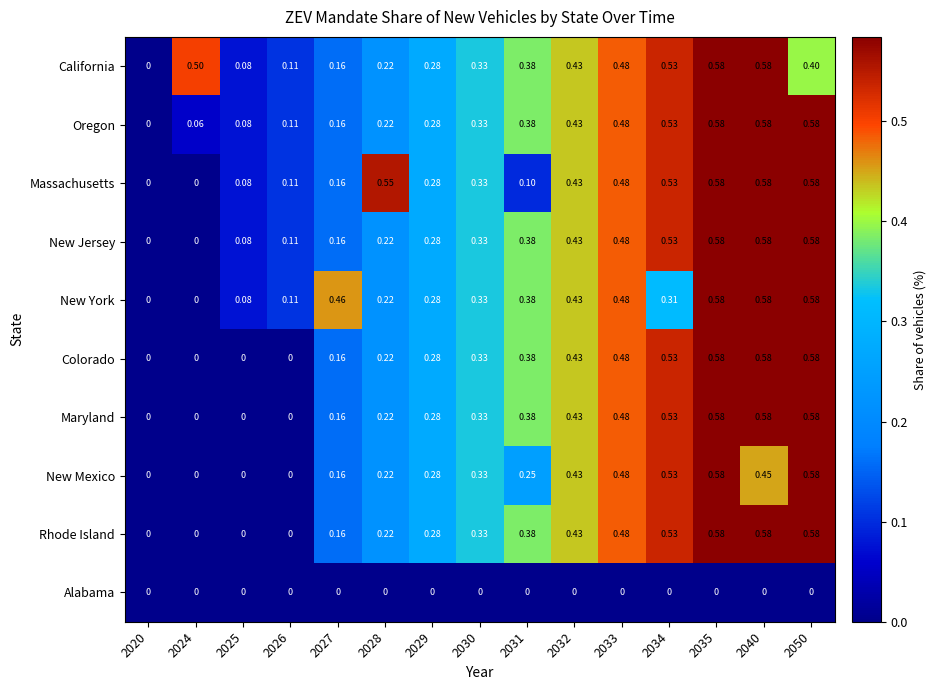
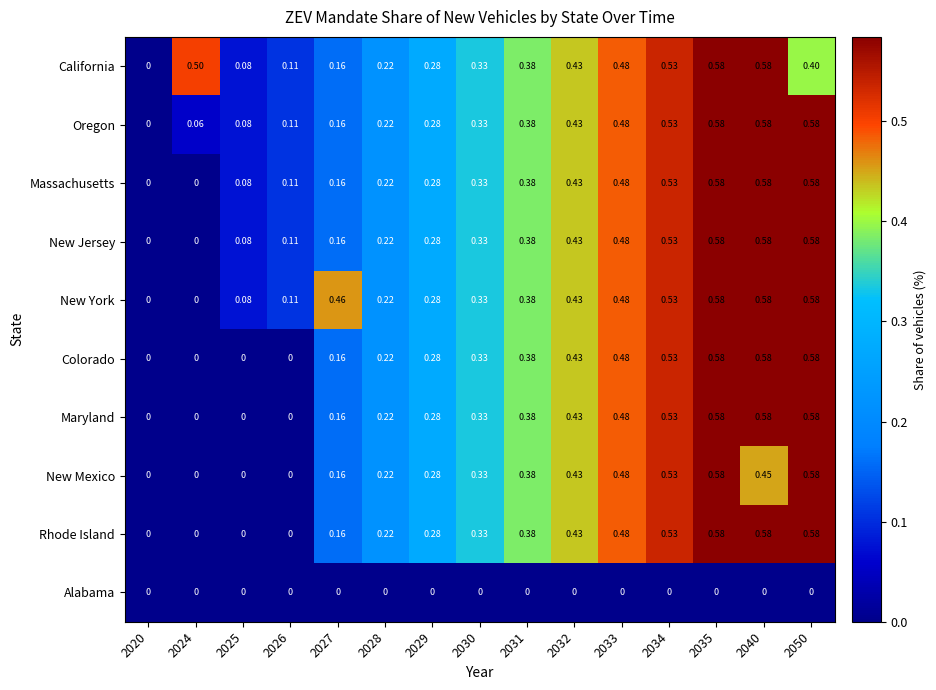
Massachusetts, 2028: 0.55 -> 0.22
Massachusetts, 2031: 0.10 -> 0.38
New York, 2034: 0.31 -> 0.53
New Mexico, 2031: 0.25 -> 0.38
